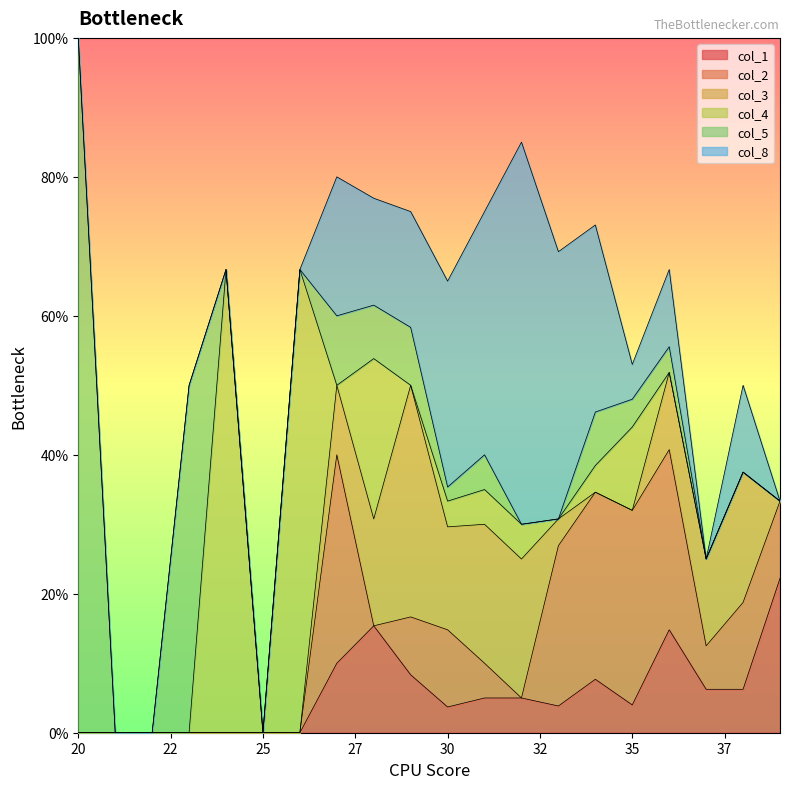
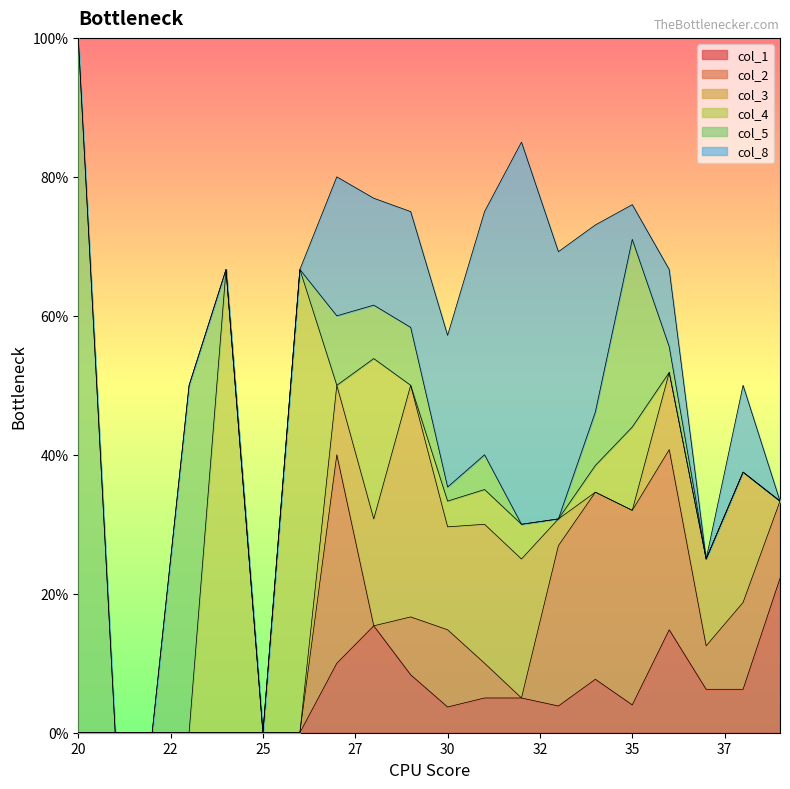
col_8, 30: 30% -> 22%
col_5, 35: 4% -> 27%
